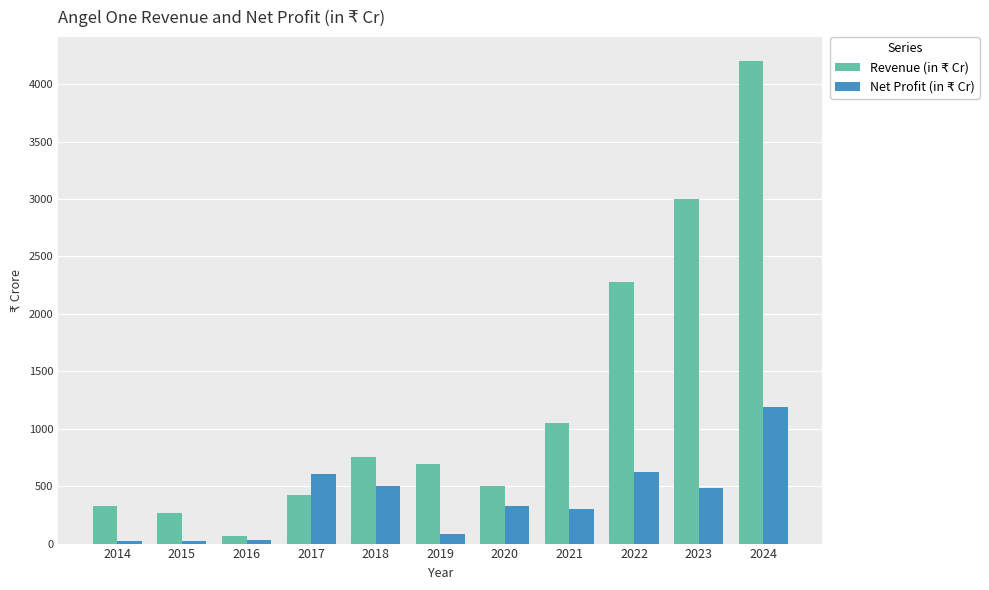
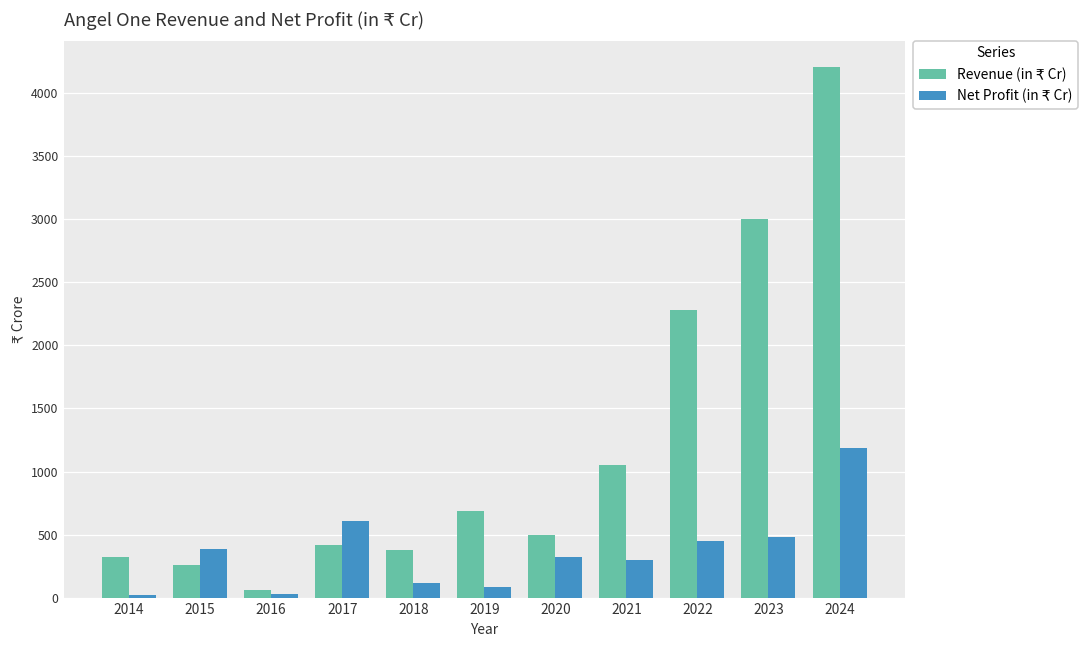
Net Profit (in ₹ Cr), 2015: 20 -> 390
Revenue (in ₹ Cr), 2018: 760 -> 380
Net Profit (in ₹ Cr), 2018: 500 -> 120
Net Profit (in ₹ Cr), 2022: 630 -> 450
